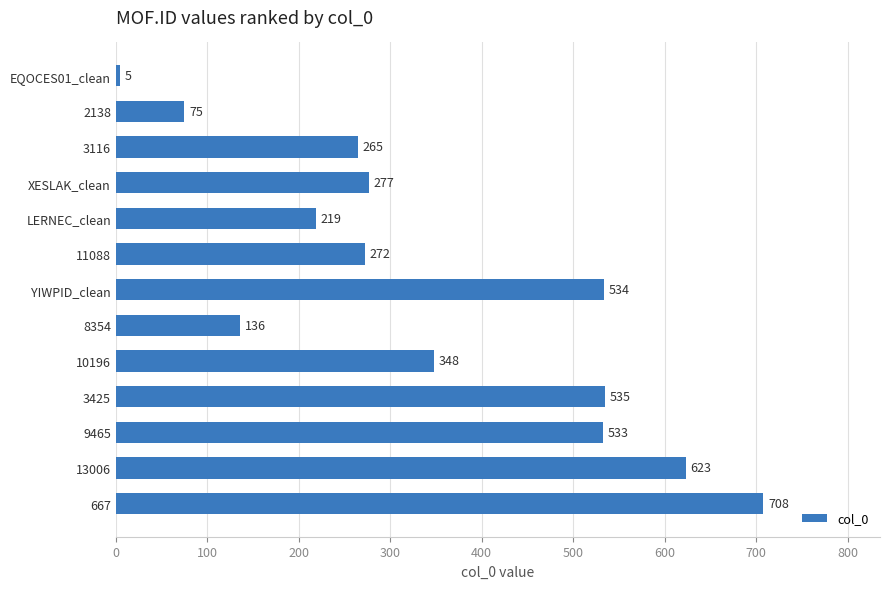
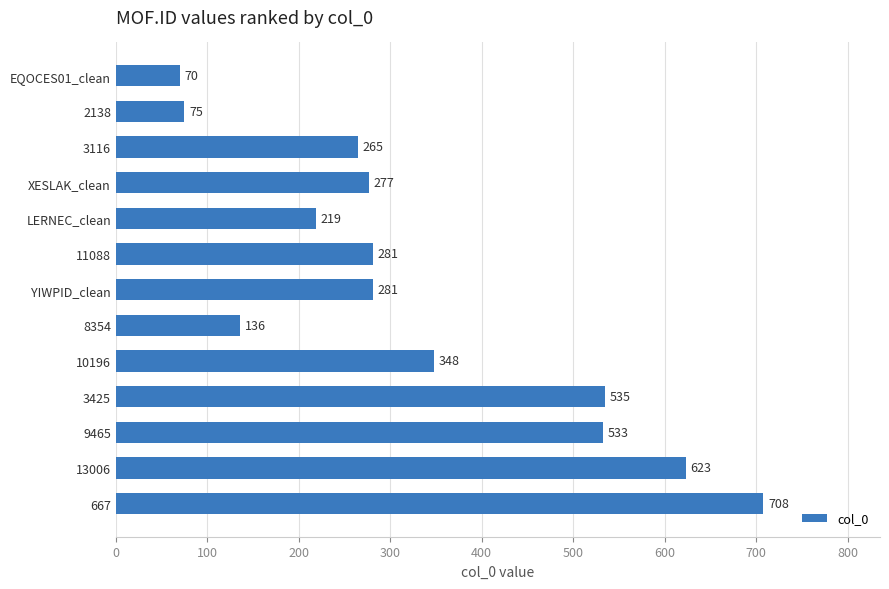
EQOCES01_clean: 5 -> 70
11088: 272 -> 281
YIWPID_clean: 534 -> 281
